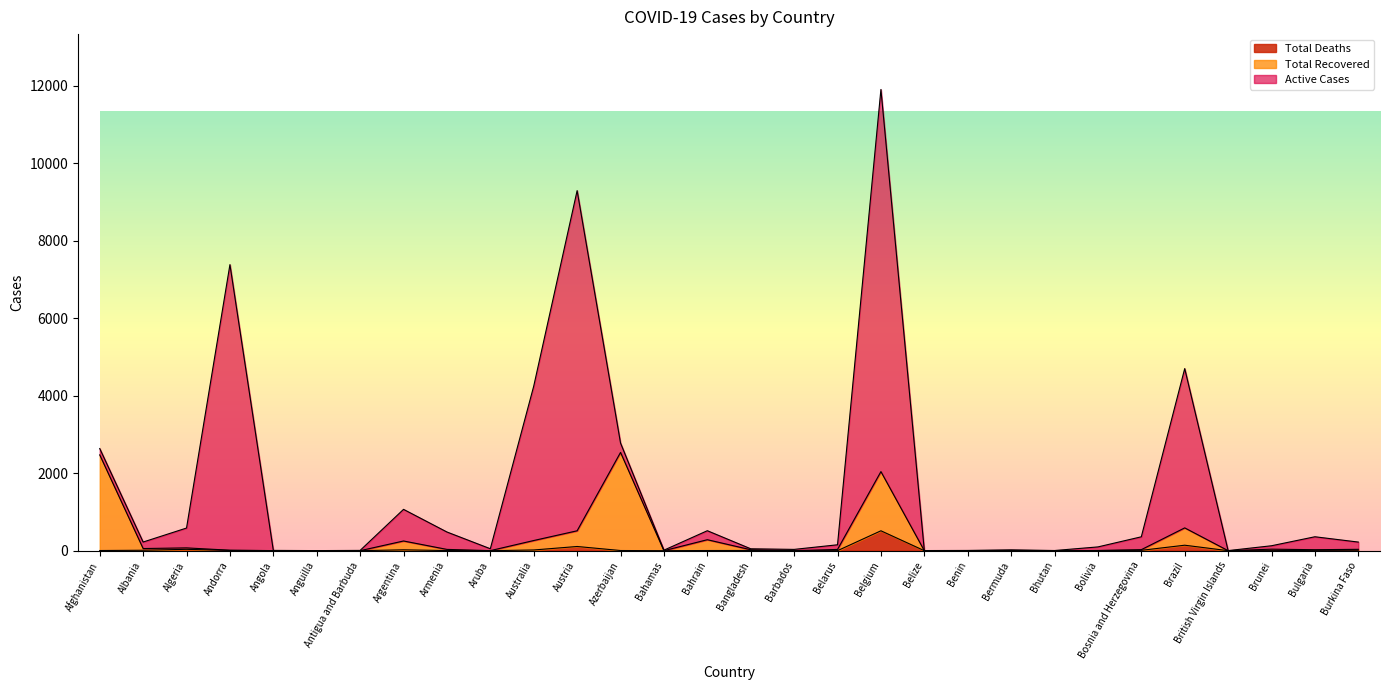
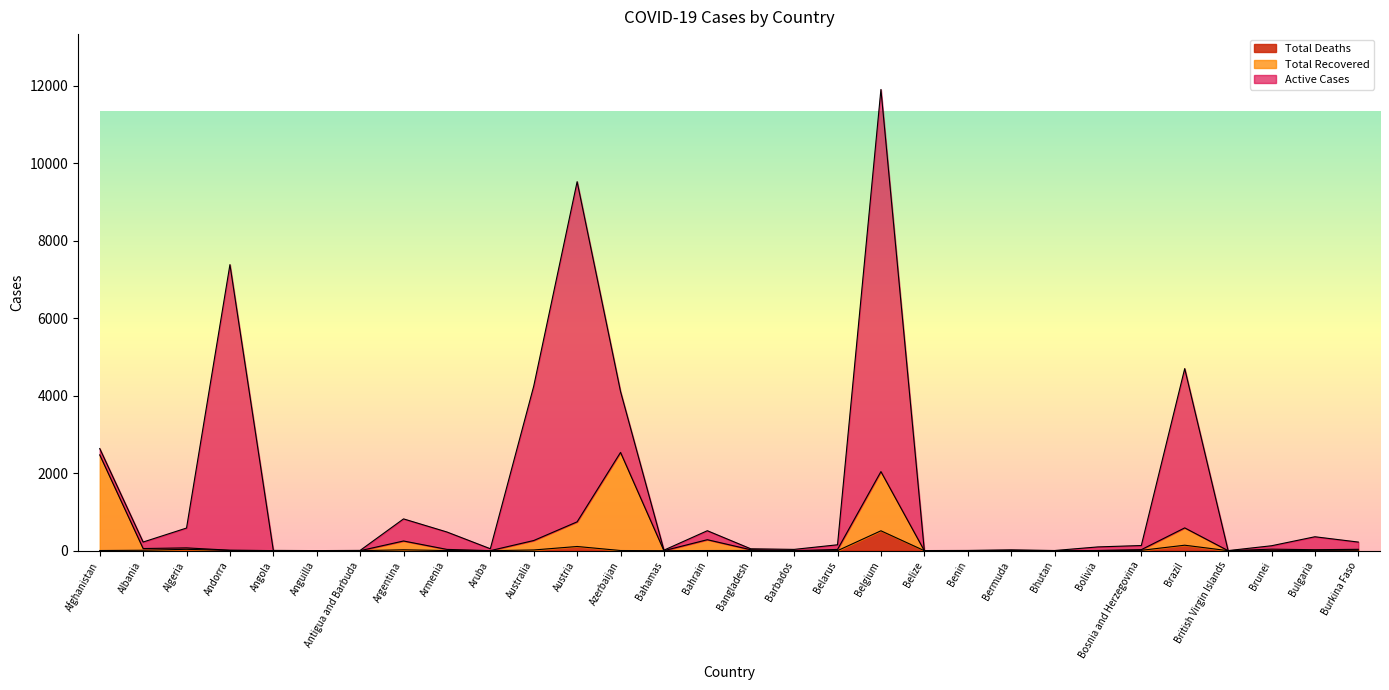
Active Cases, Argentina: 800 -> 600
Total Recovered, Austria: 400 -> 600
Active Cases, Azerbaijan: 200 -> 1600
Active Cases, Bosnia and Herzegovina: 300 -> 100
